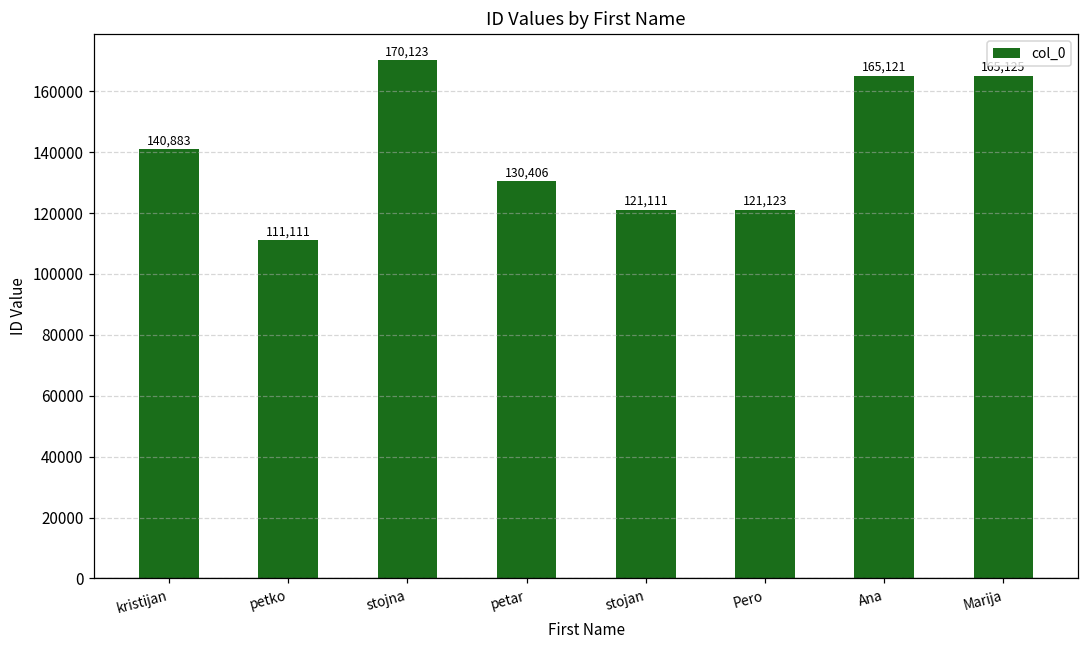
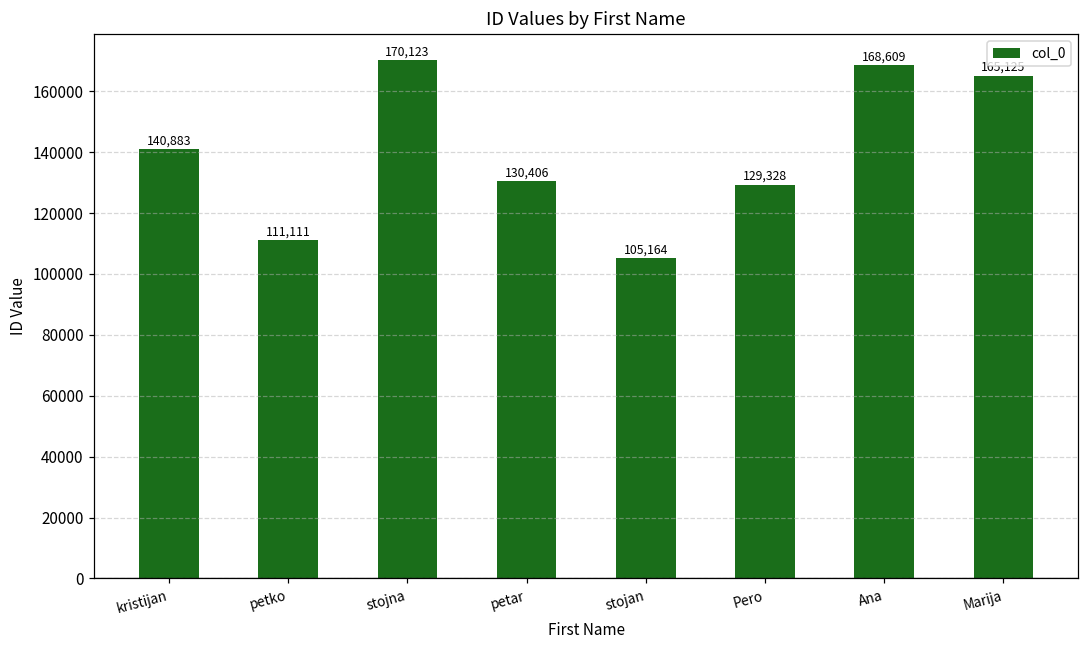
stojan: 121,111 -> 105,164
Pero: 121,123 -> 129,328
Ana: 165,121 -> 168,609
